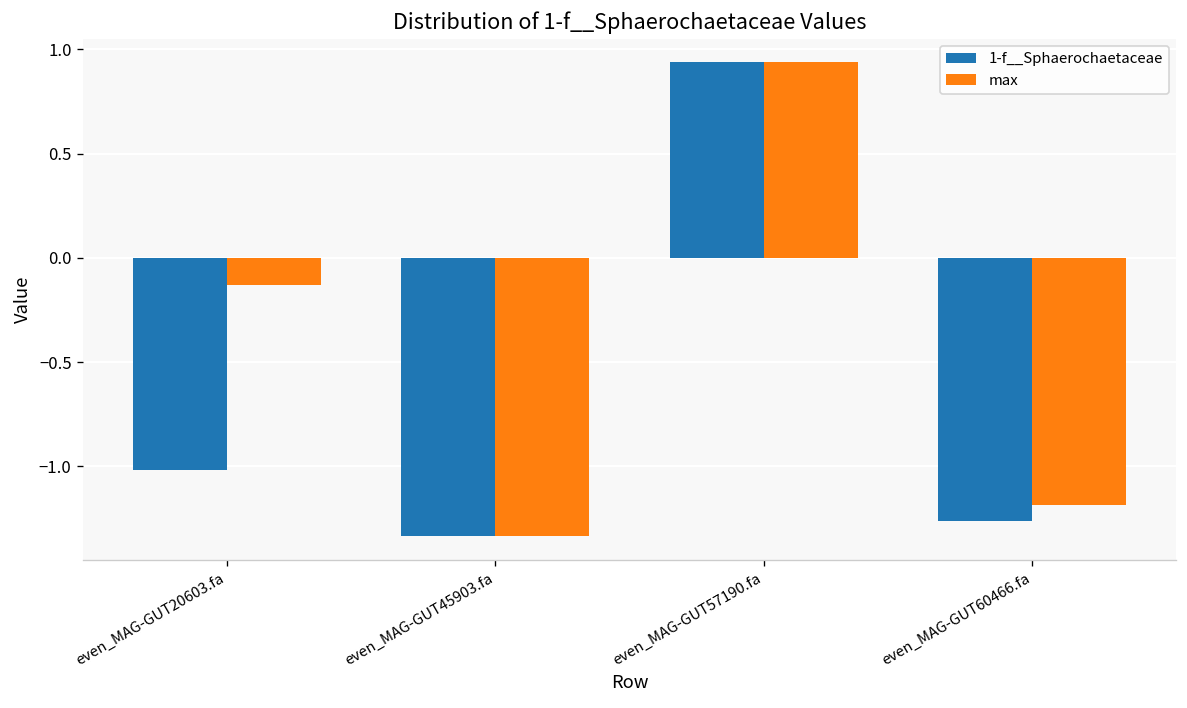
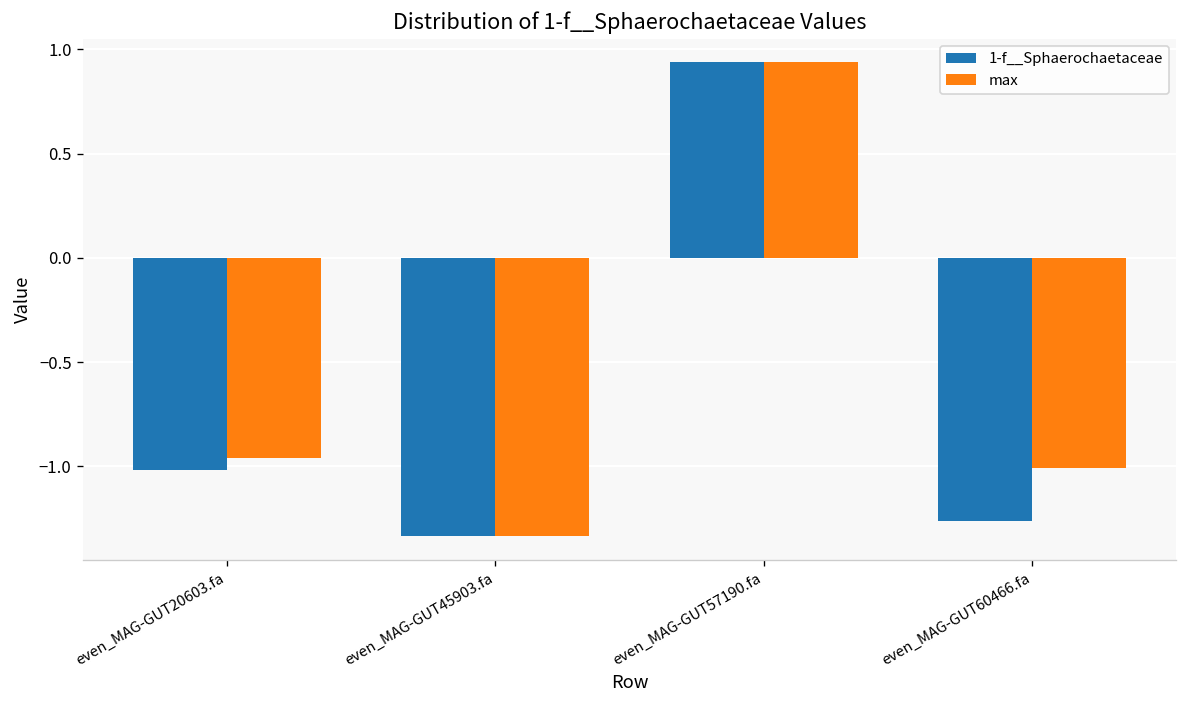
max, even_MAG-GUT20603.fa: -0.13 -> -0.96
max, even_MAG-GUT60466.fa: -1.18 -> -1.01
